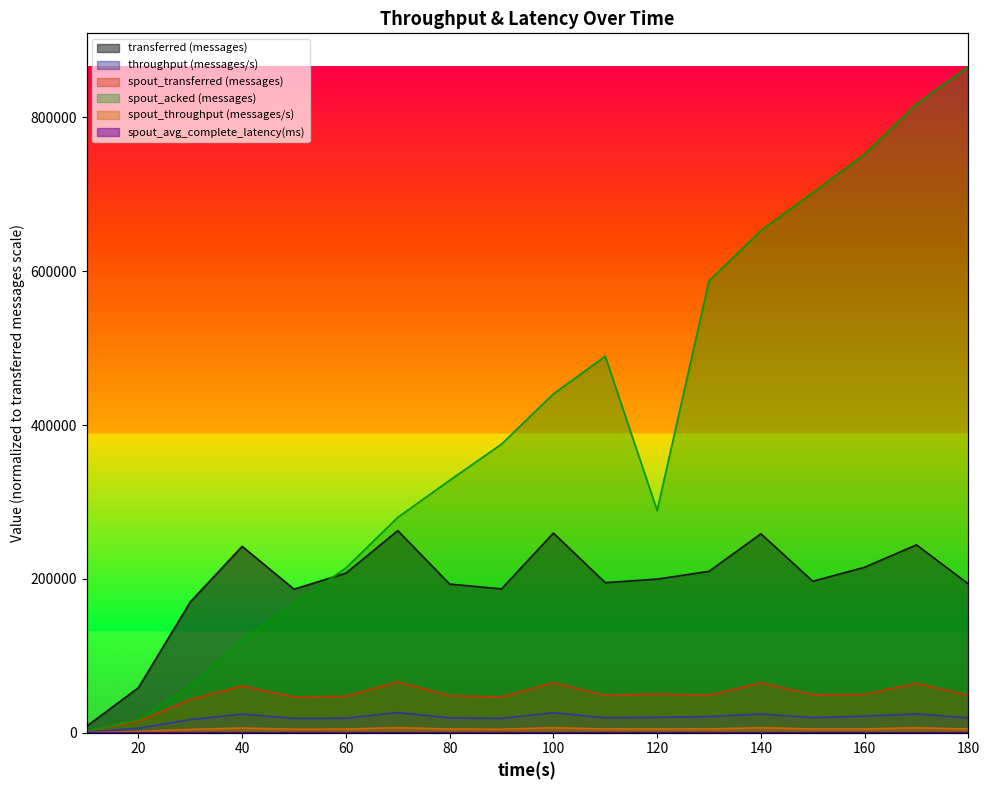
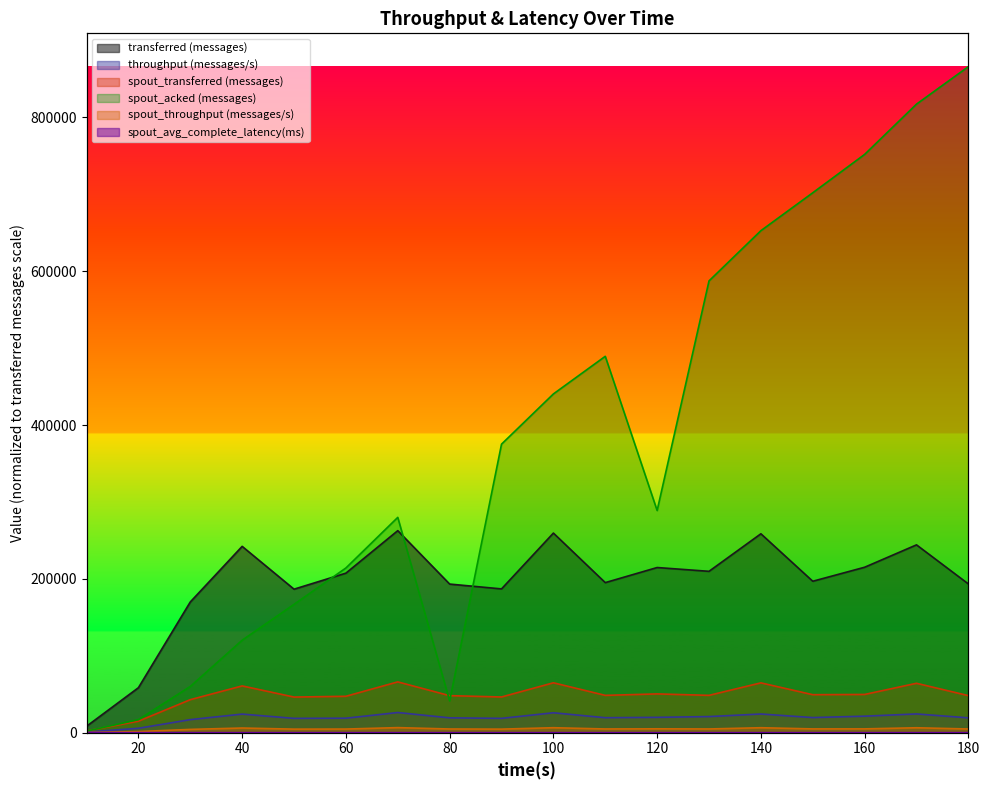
spout_acked (messages), 80: 330000 -> 40000
transferred (messages), 120: 200000 -> 210000
